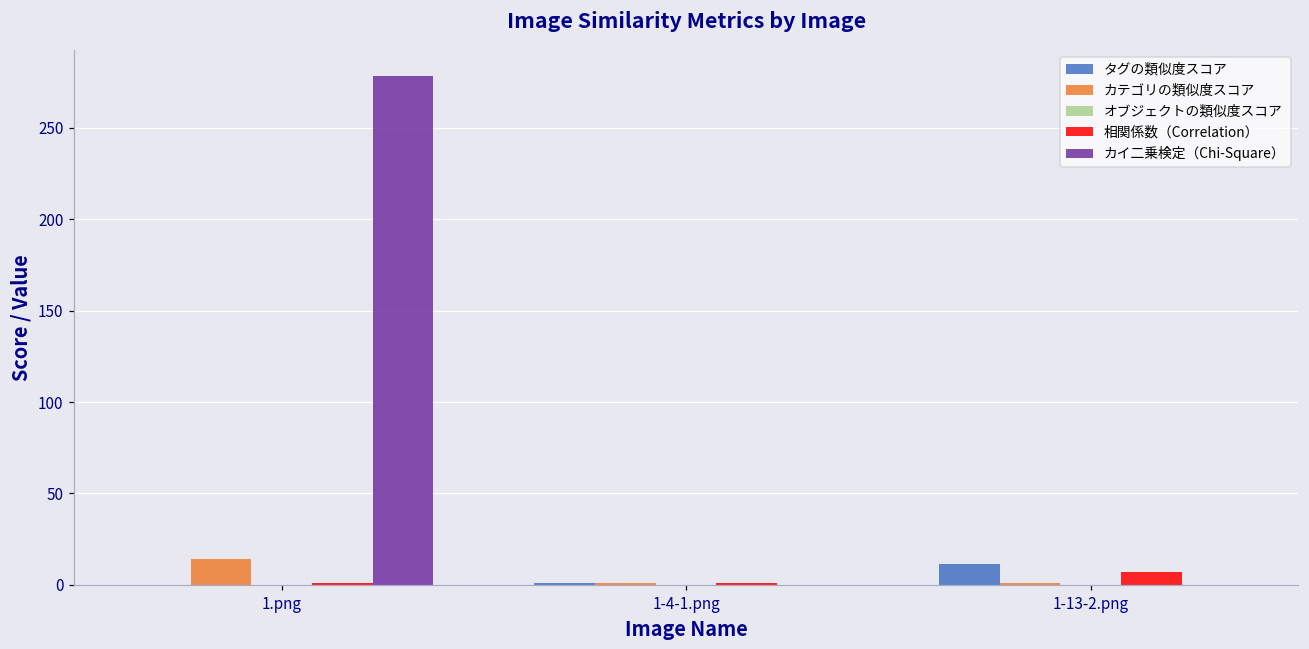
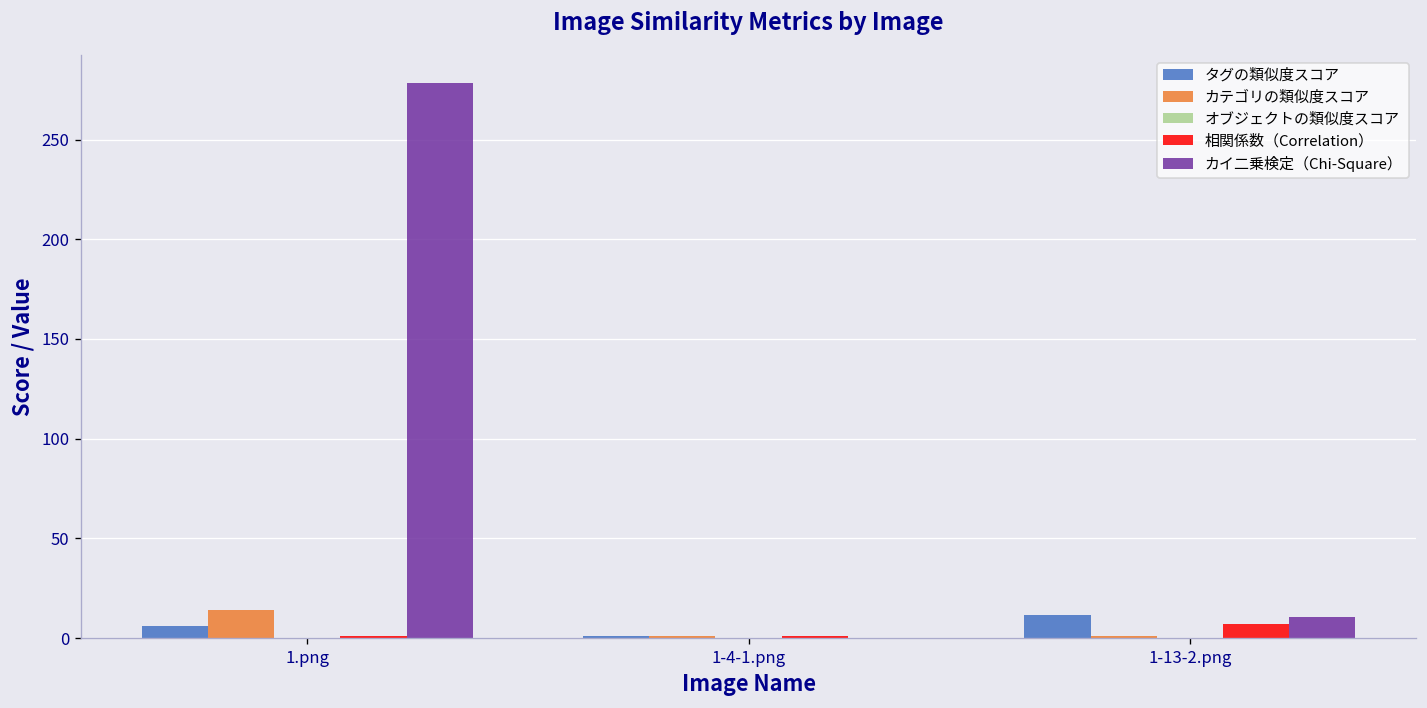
タグの類似度スコア, 1.png: 0 -> 6
カイ二乗検定（Chi-Square）, 1-13-2.png: 0 -> 11
